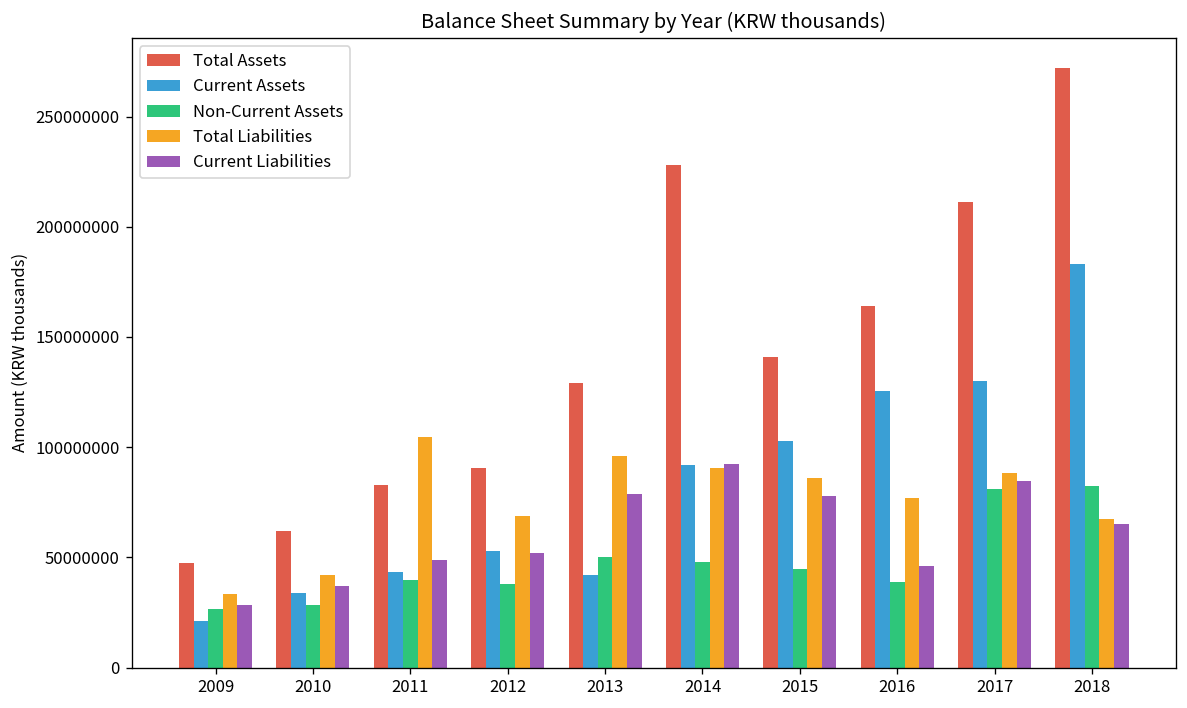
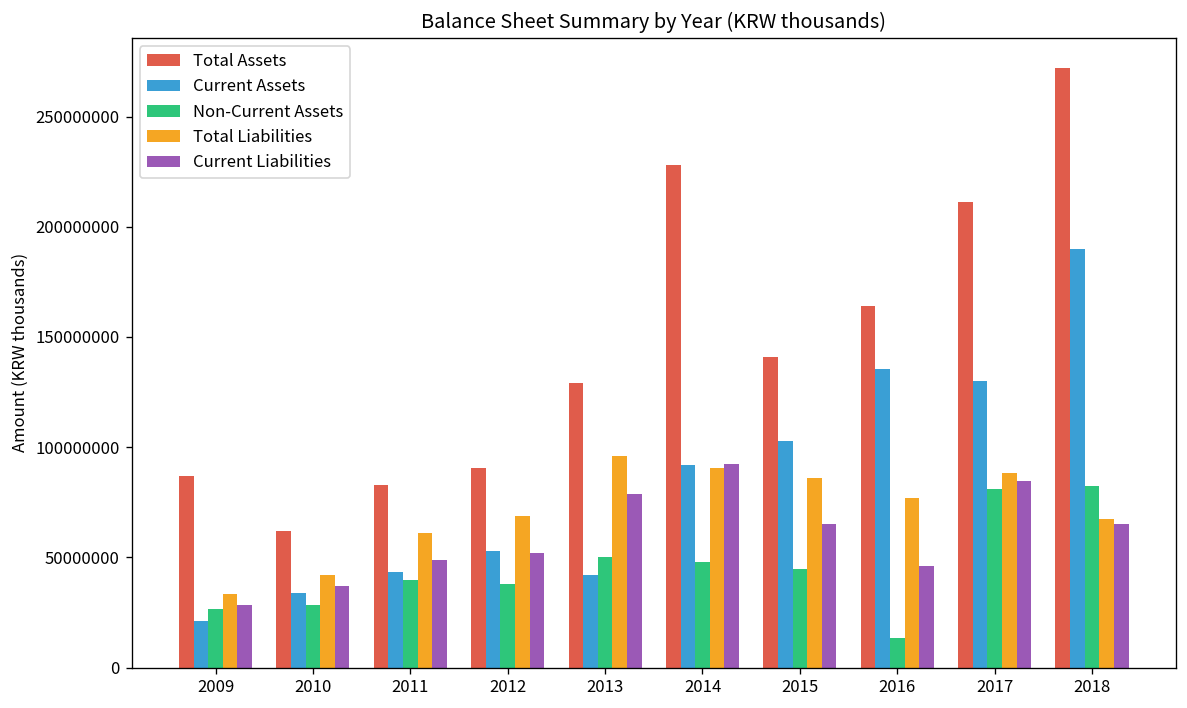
Total Assets, 2009: 48000000 -> 87000000
Total Liabilities, 2011: 104000000 -> 61000000
Current Liabilities, 2015: 78000000 -> 65000000
Current Assets, 2016: 125000000 -> 135000000
Non-Current Assets, 2016: 39000000 -> 13000000
Current Assets, 2018: 183000000 -> 190000000
